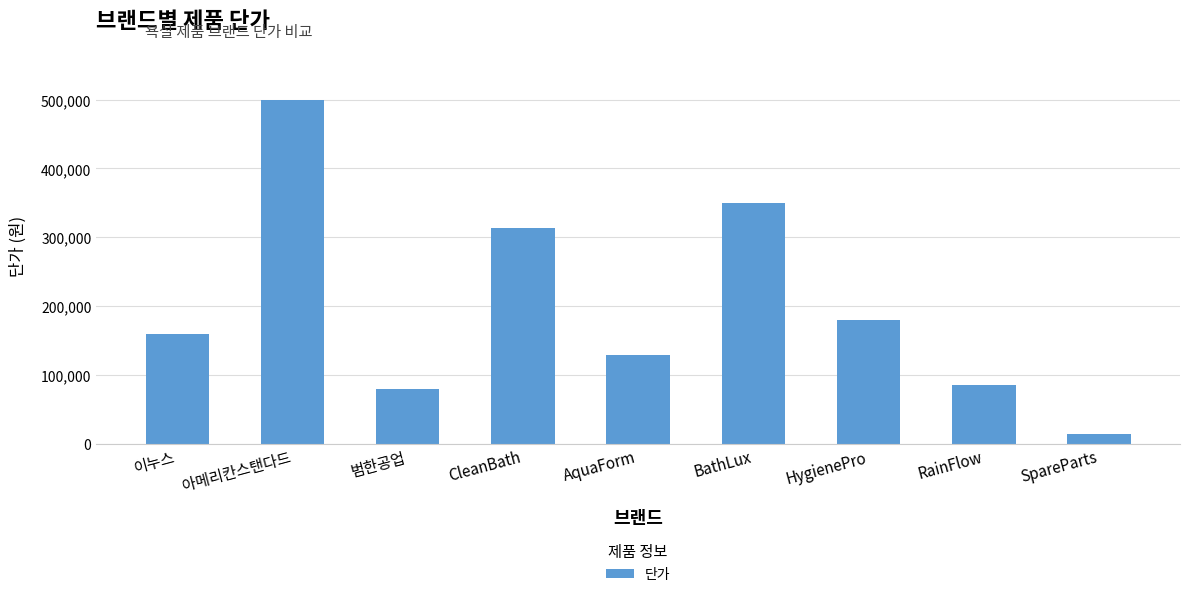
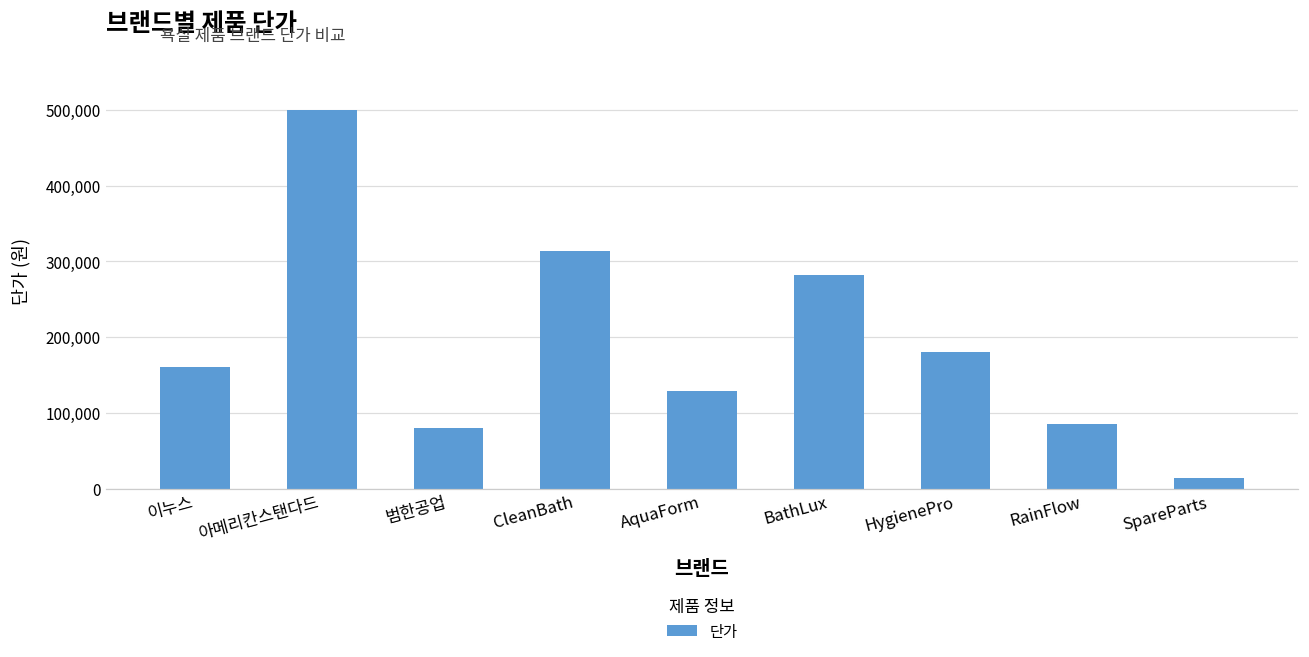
BathLux: 350,000 -> 280,000
